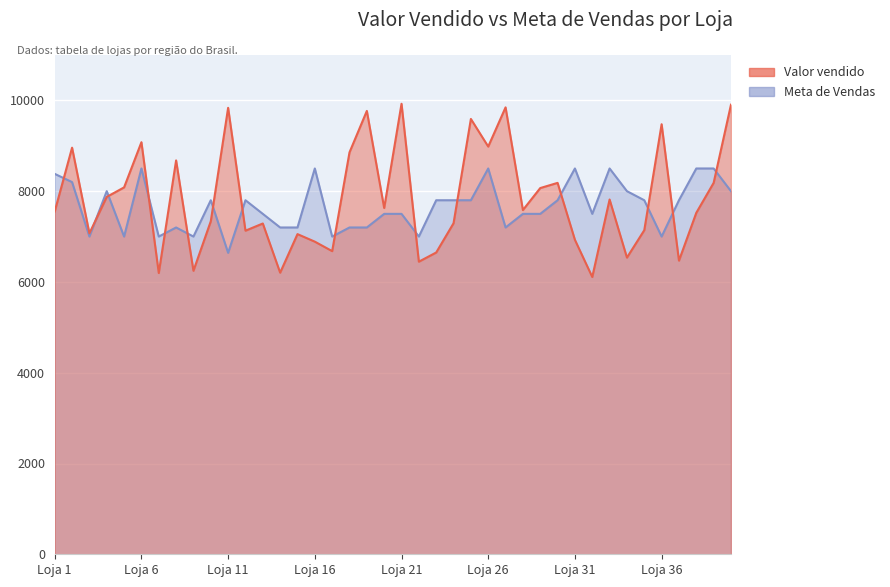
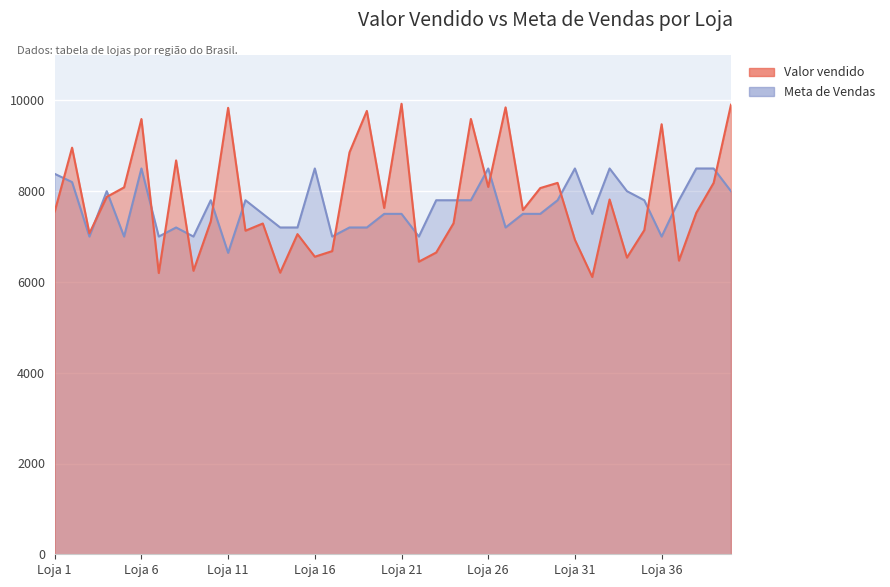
Valor vendido, Loja 6: 9100 -> 9600
Valor vendido, Loja 16: 6900 -> 6600
Valor vendido, Loja 26: 9000 -> 8100
